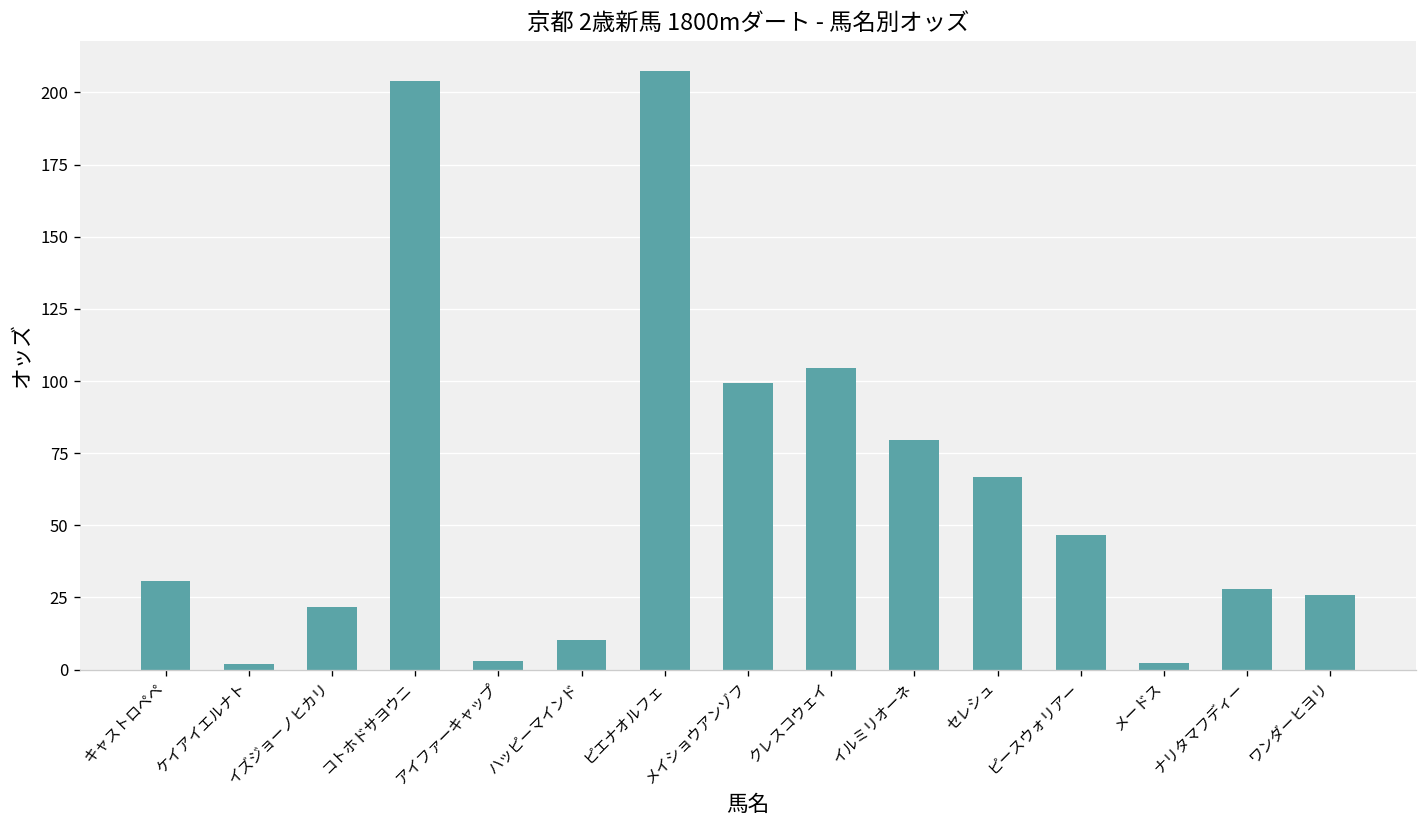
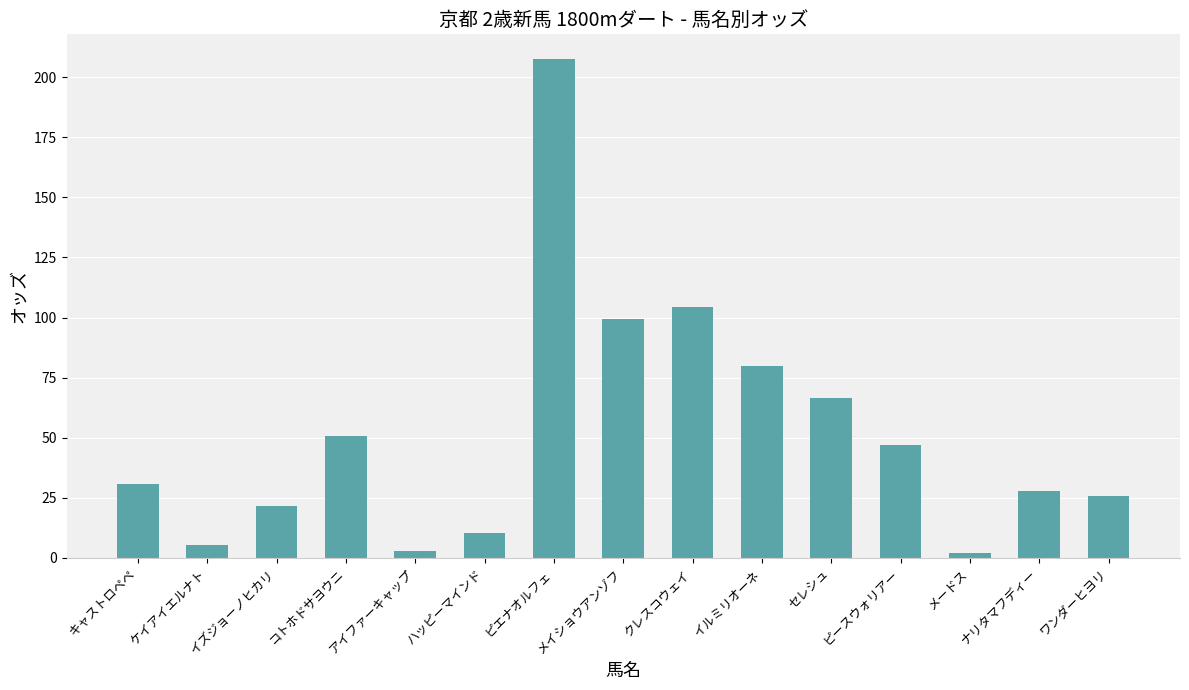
ケイアイエルナト: 2 -> 6
コトホドサヨウニ: 204 -> 51
